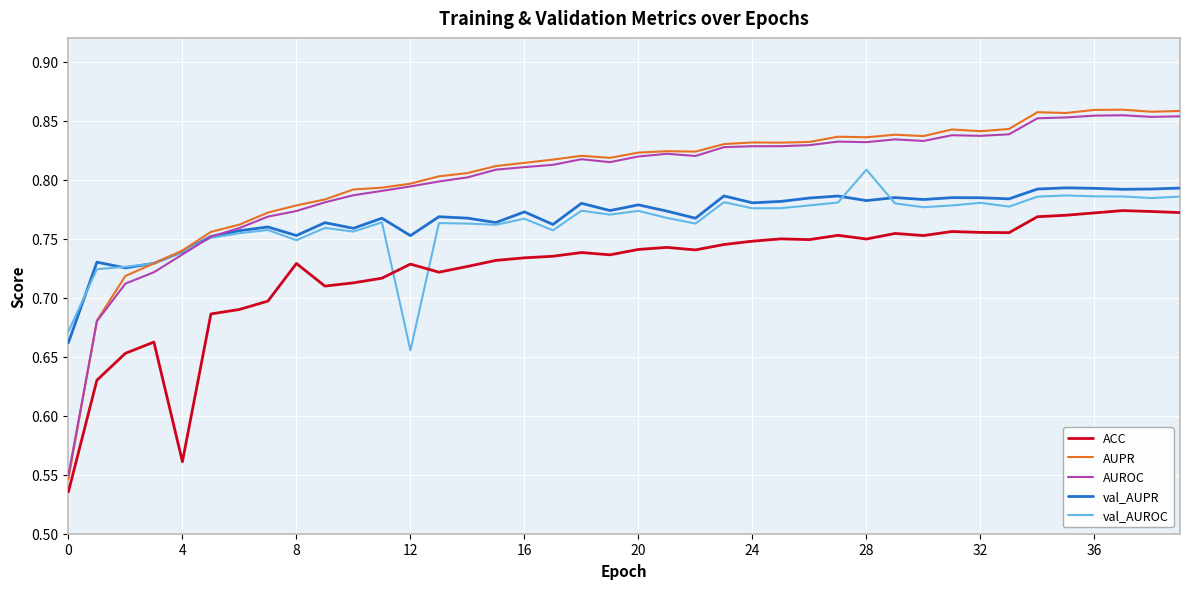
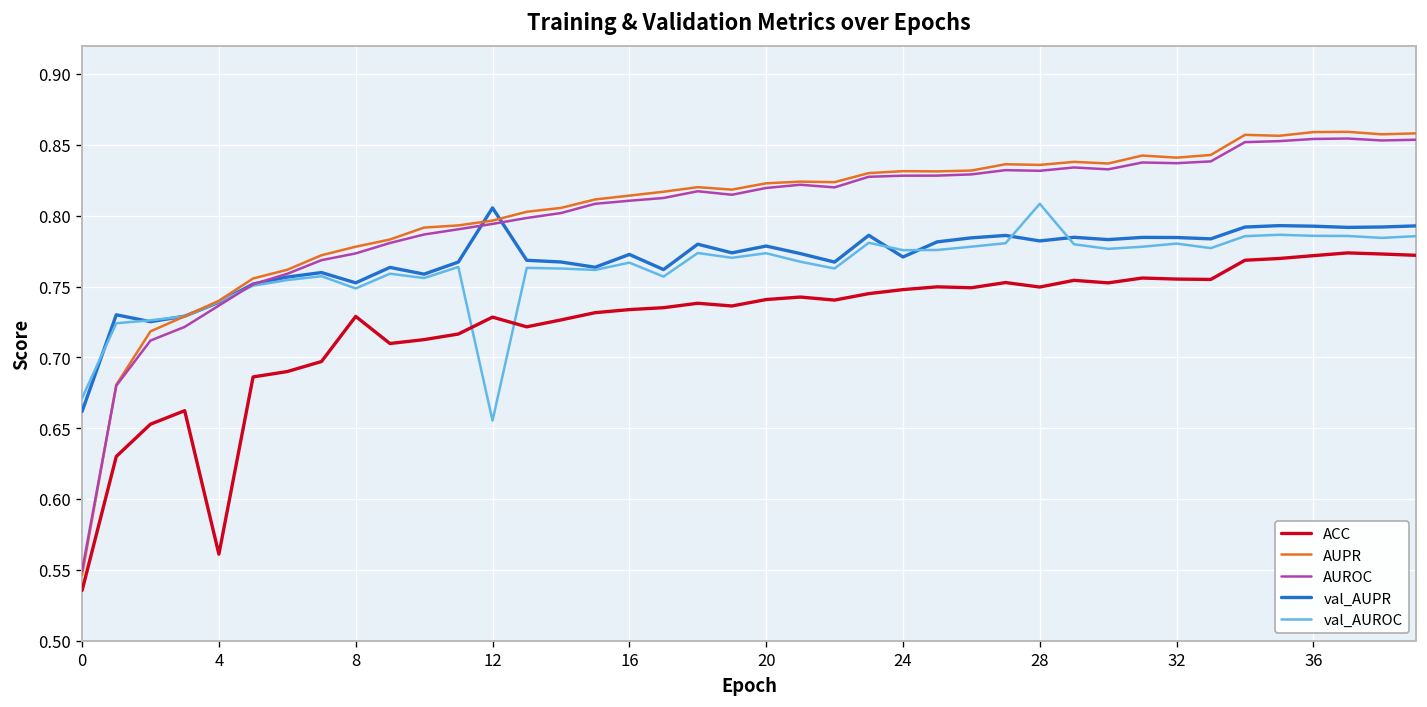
val_AUPR, 12: 0.753 -> 0.806
val_AUPR, 24: 0.780 -> 0.771
